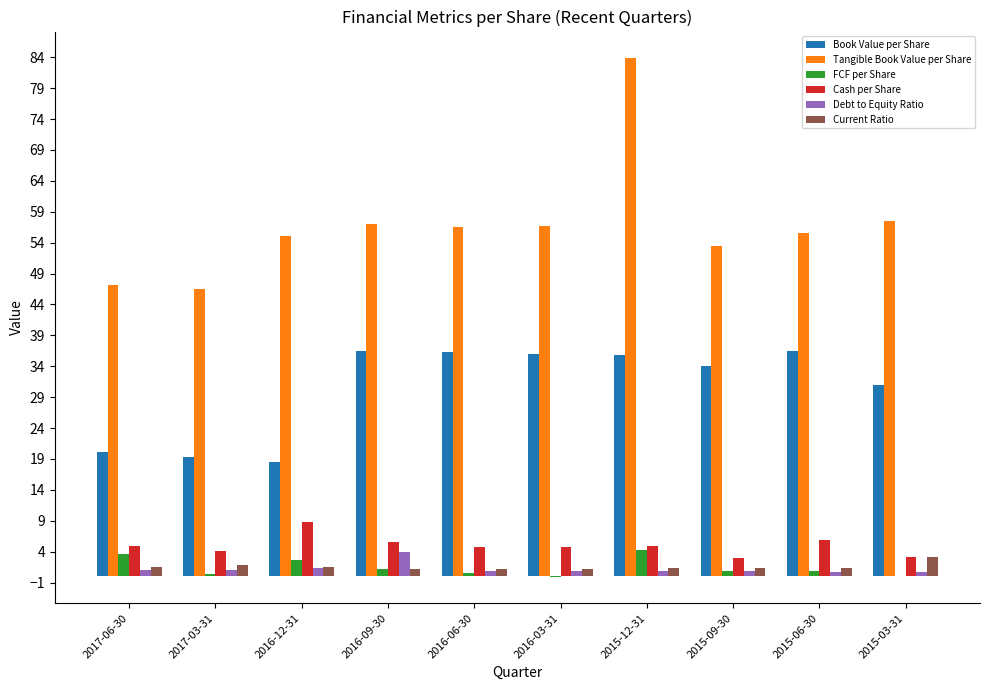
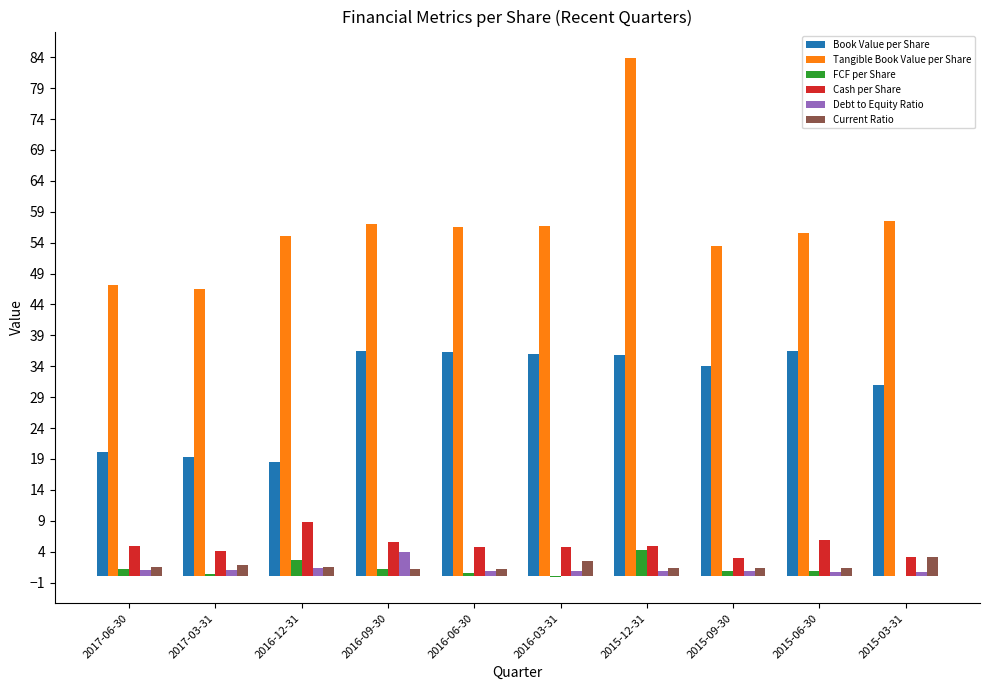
FCF per Share, 2017-06-30: 4 -> 1
Current Ratio, 2016-03-31: 1 -> 3
